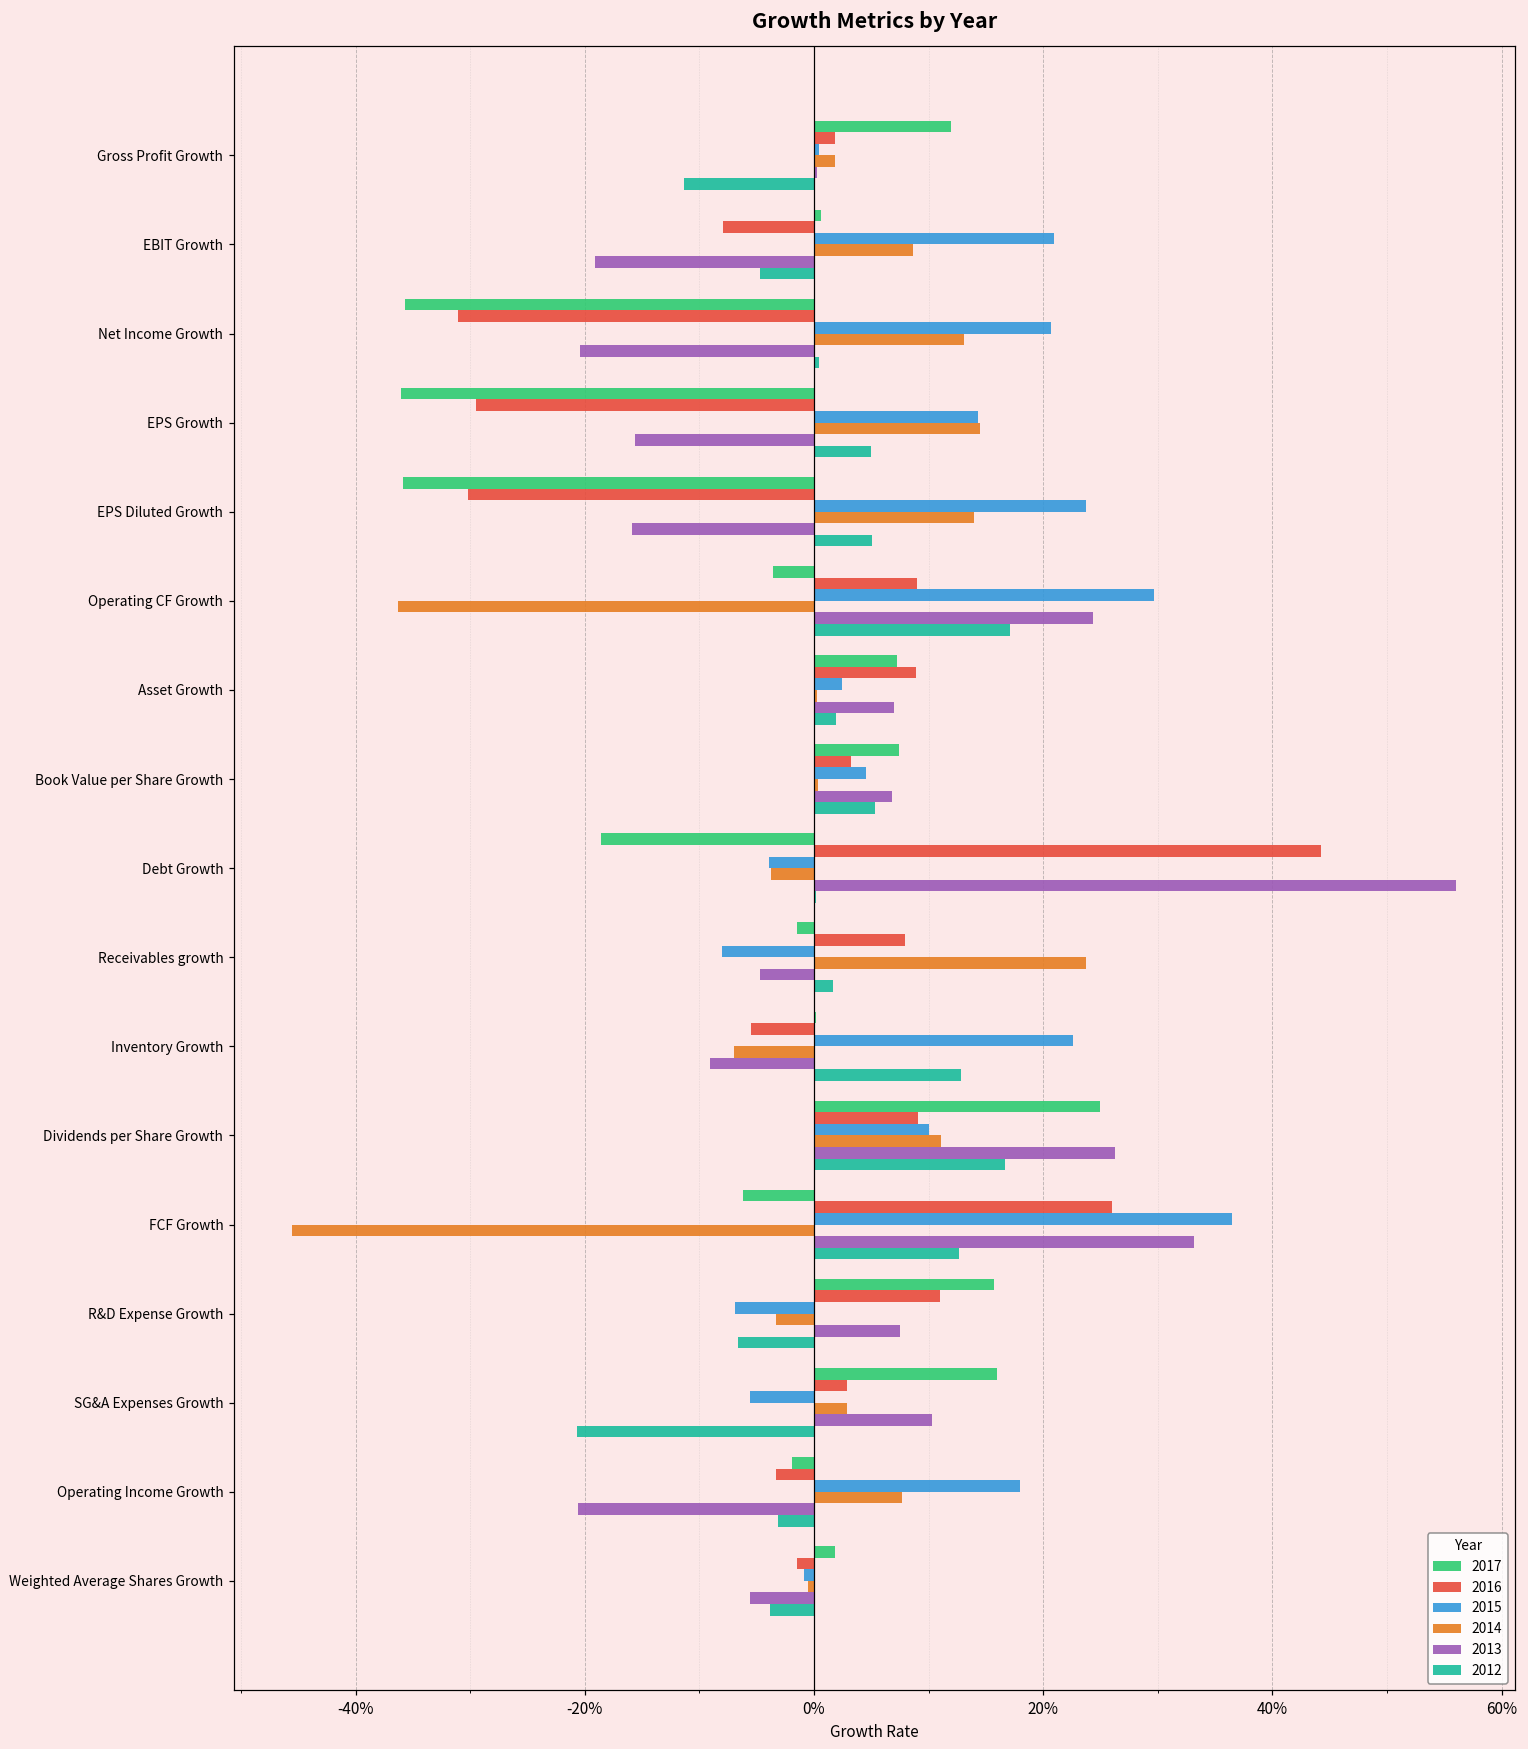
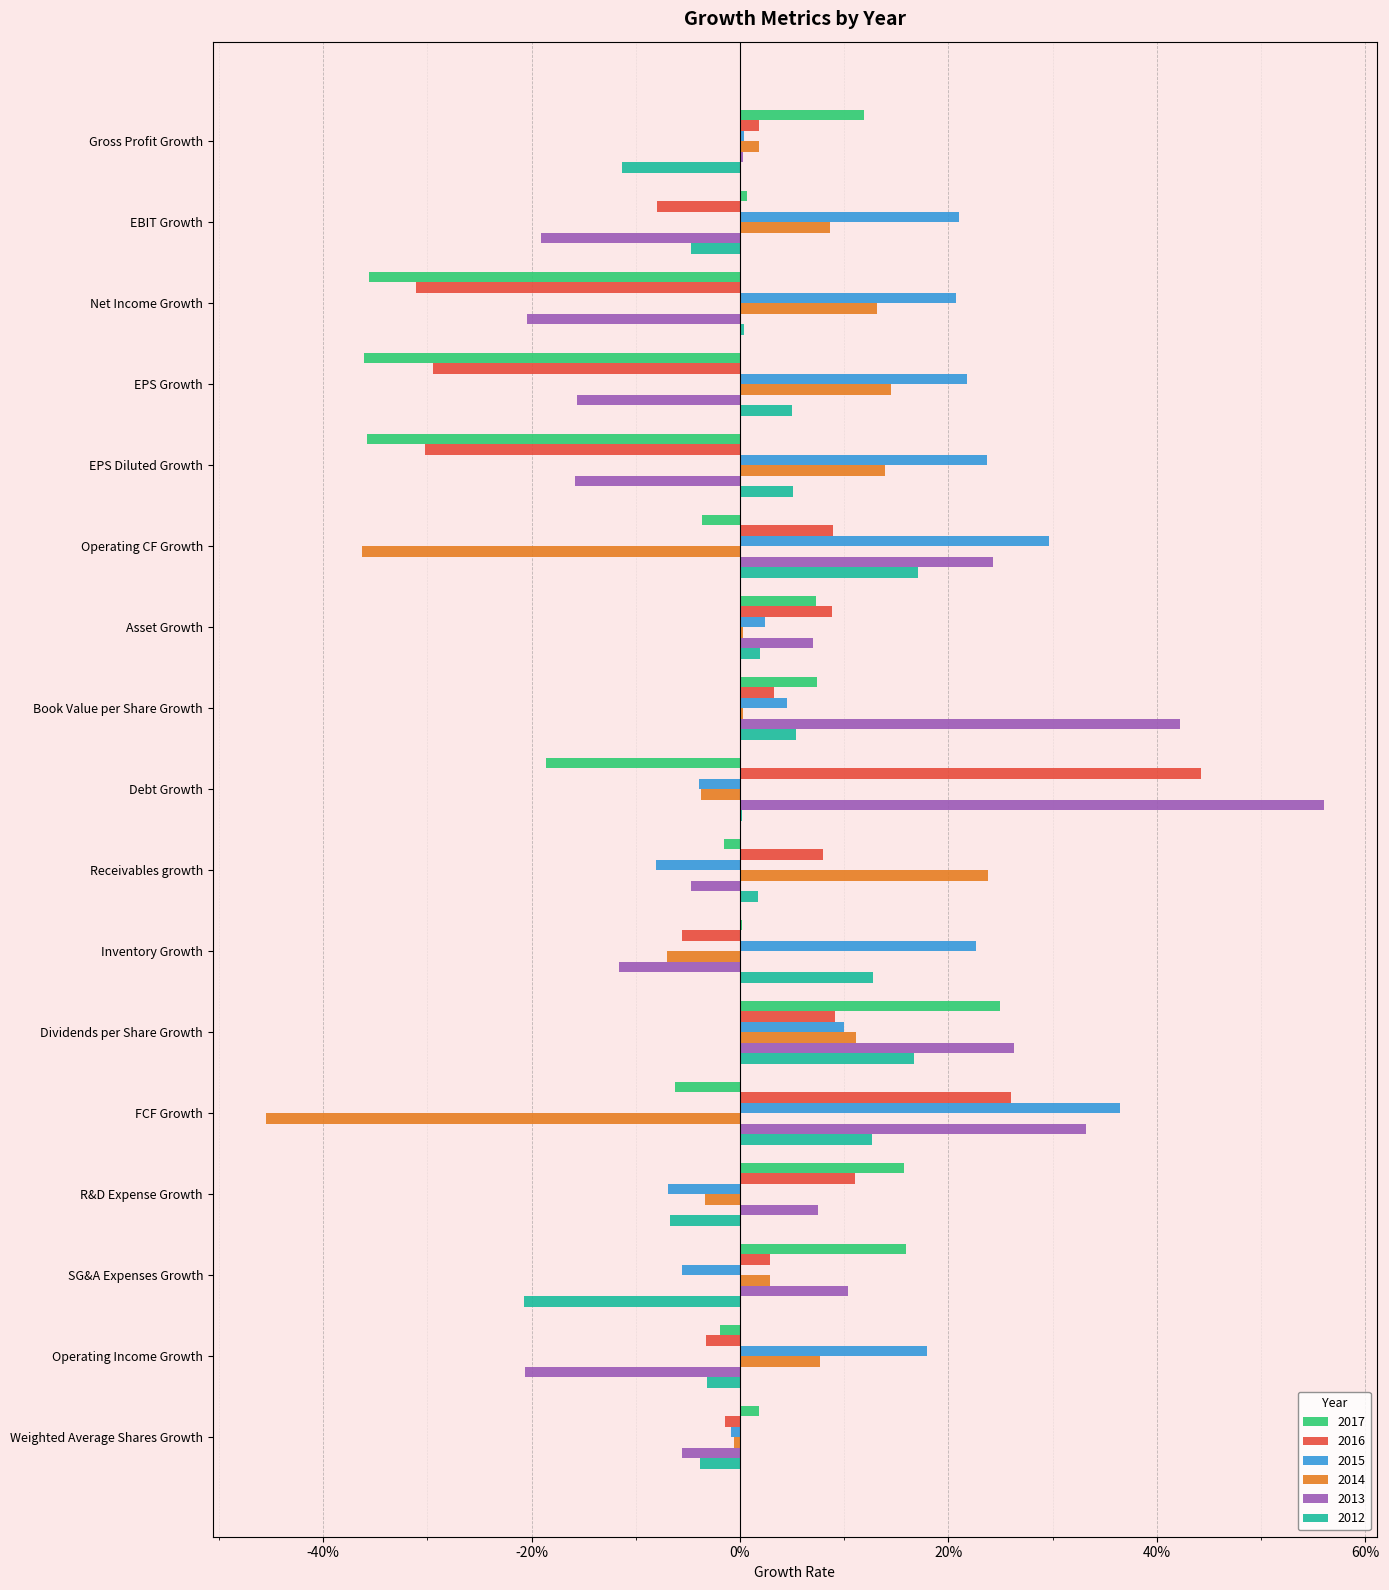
2015, EPS Growth: 14.3% -> 21.8%
2013, Book Value per Share Growth: 6.8% -> 42.3%
2013, Inventory Growth: -9.1% -> -11.6%
